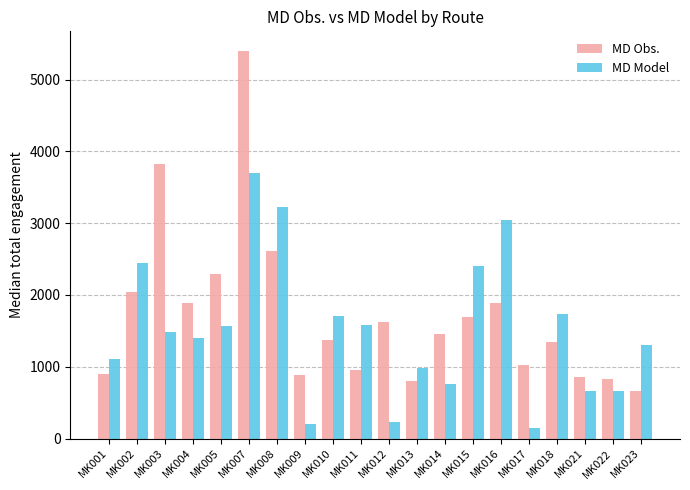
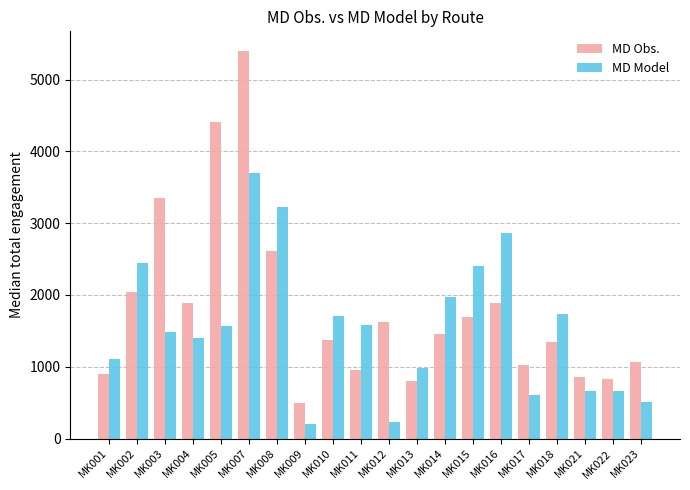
MD Obs., MK003: 3800 -> 3400
MD Obs., MK005: 2300 -> 4400
MD Obs., MK009: 900 -> 500
MD Model, MK014: 800 -> 2000
MD Model, MK016: 3000 -> 2900
MD Model, MK017: 200 -> 600
MD Obs., MK023: 700 -> 1100
MD Model, MK023: 1300 -> 500
